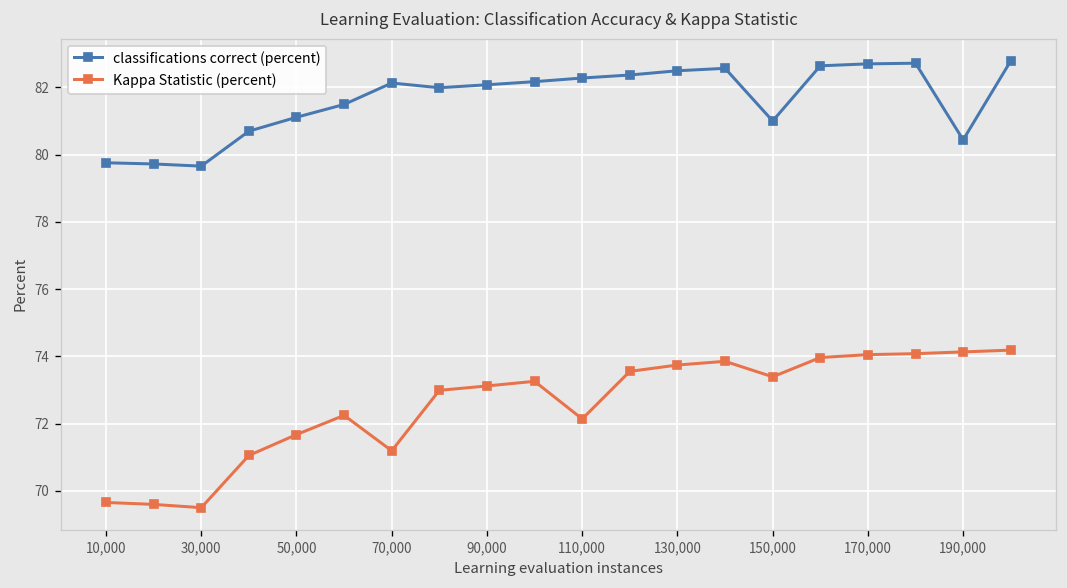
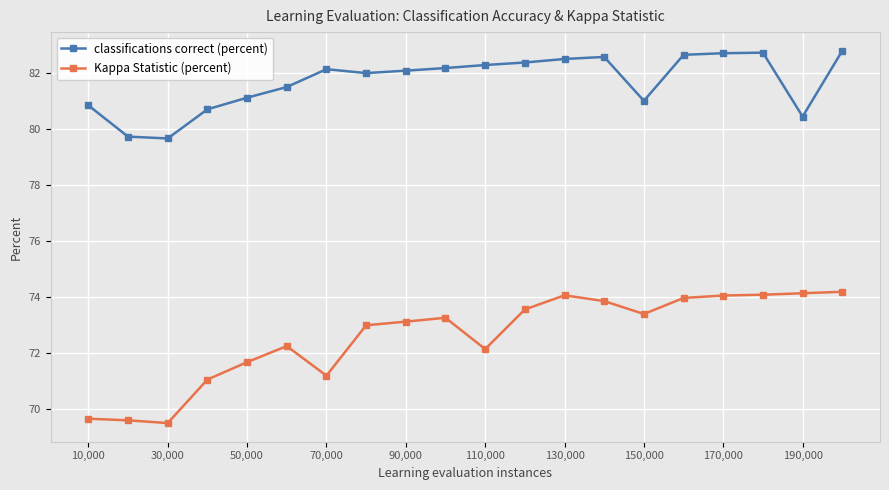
classifications correct (percent), 10,000: 79.8 -> 80.8
Kappa Statistic (percent), 130,000: 73.7 -> 74.1
